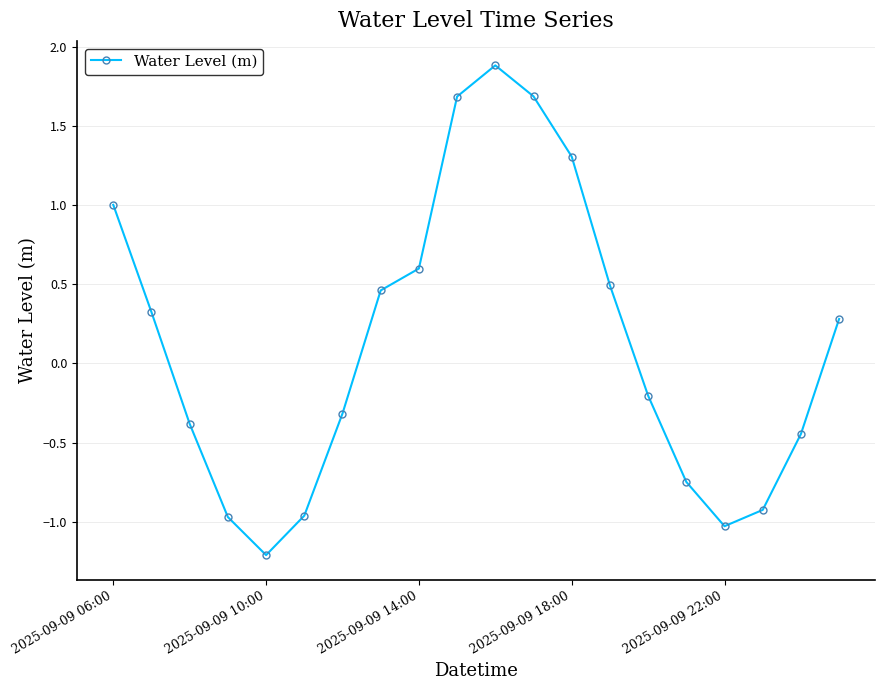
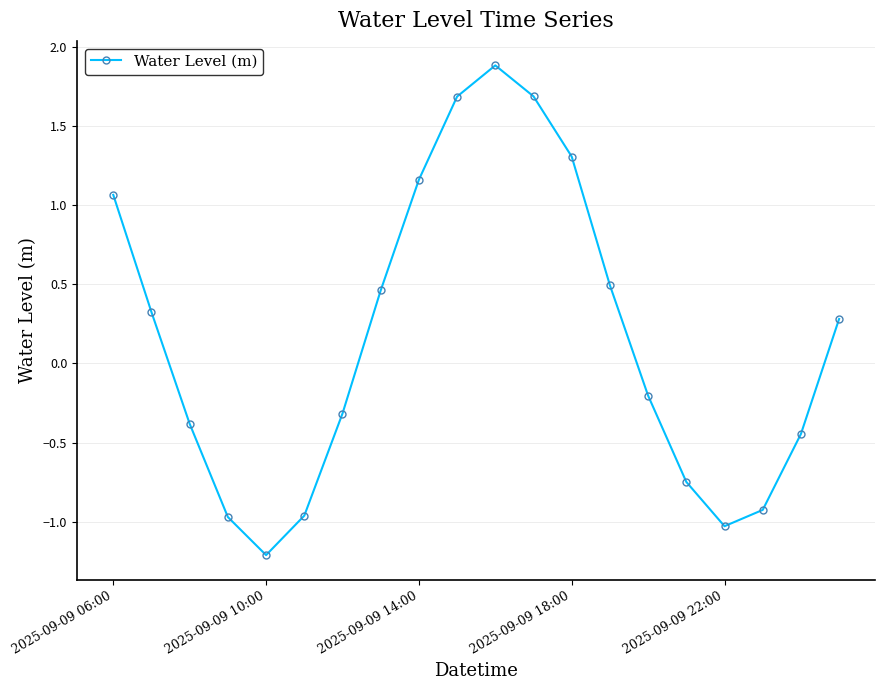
2025-09-09 06:00: 1.00 -> 1.06
2025-09-09 14:00: 0.60 -> 1.16
